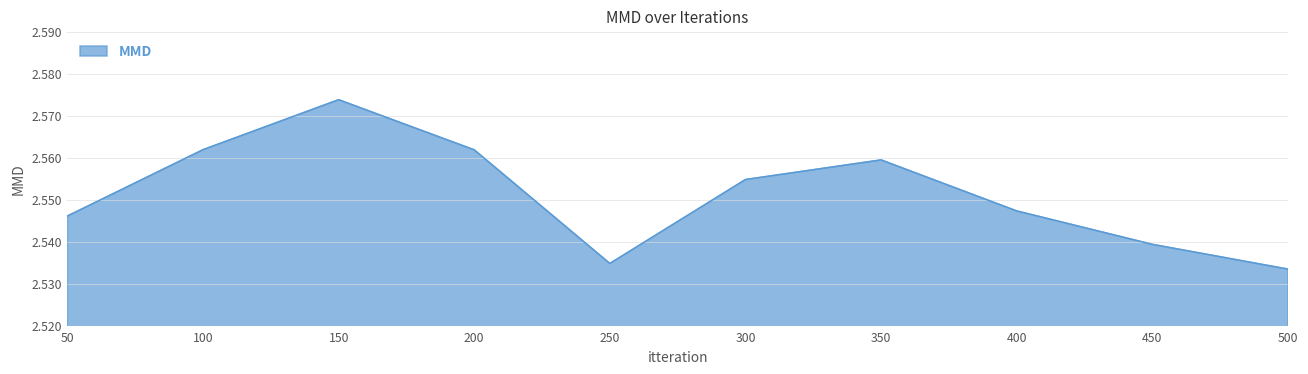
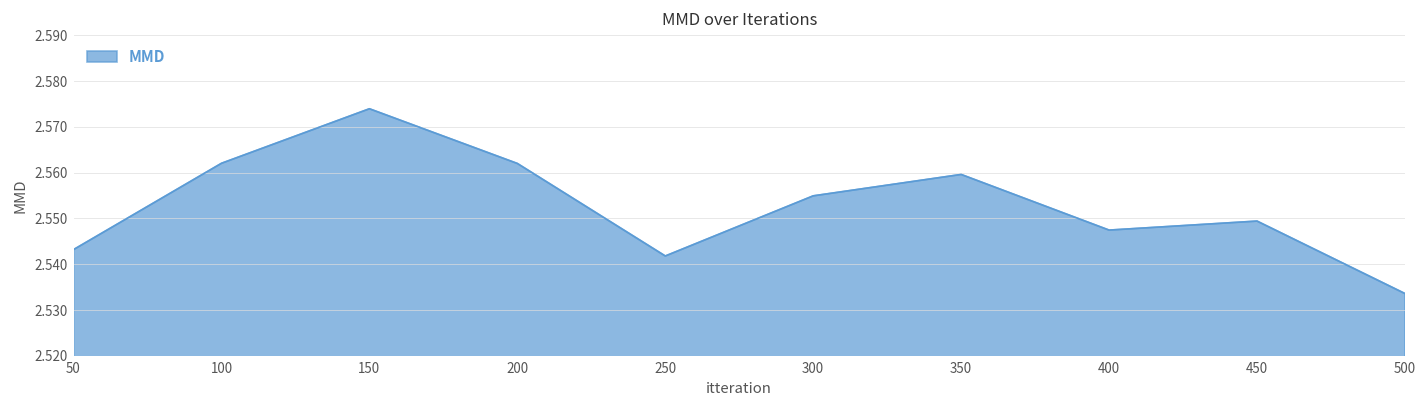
50: 2.546 -> 2.543
250: 2.535 -> 2.542
450: 2.540 -> 2.549
